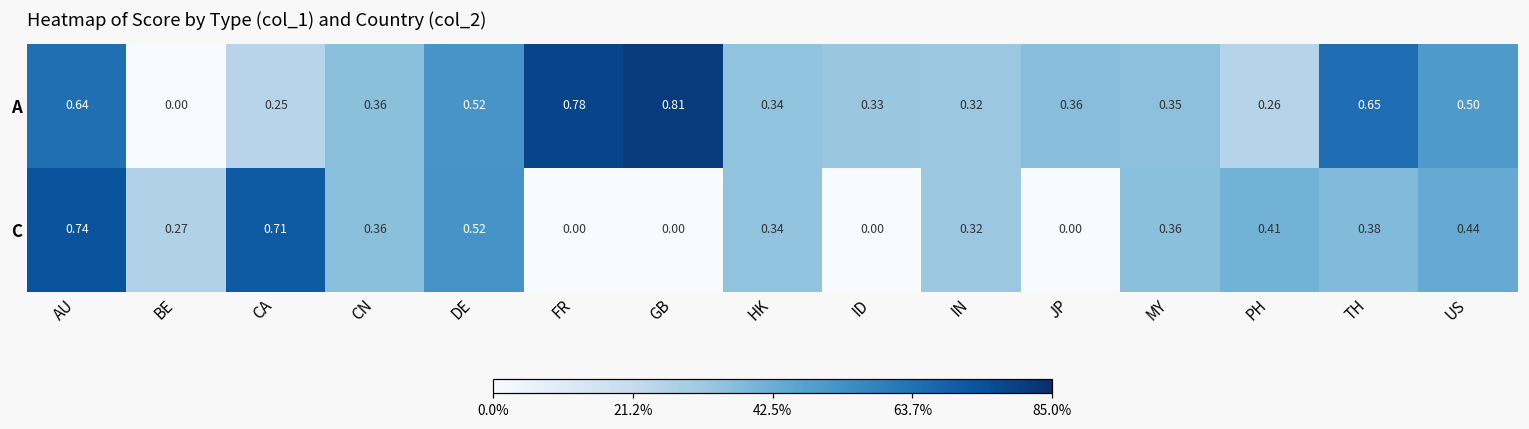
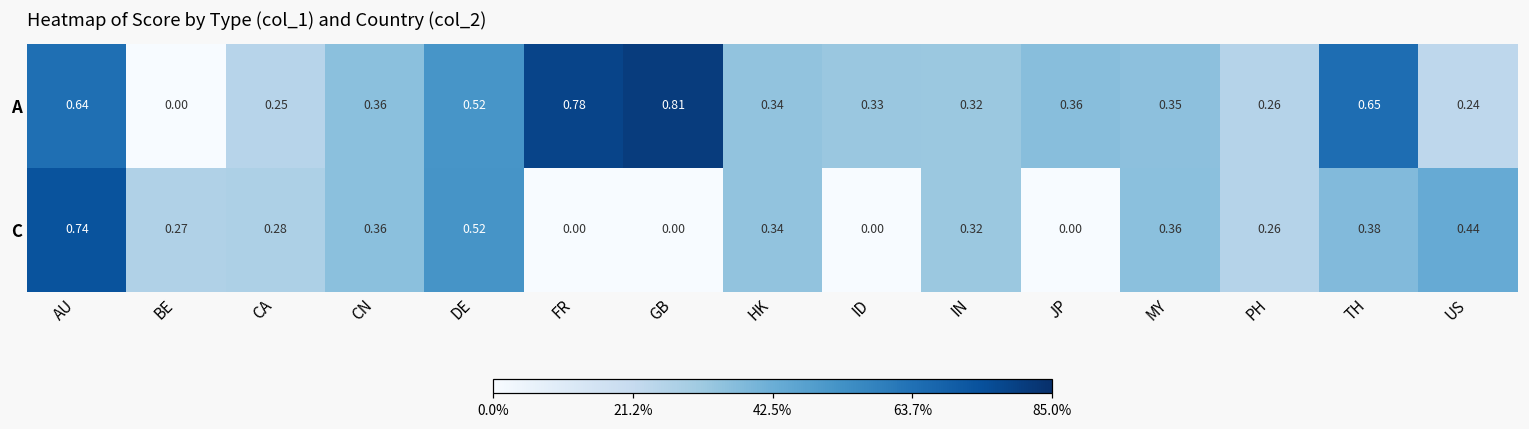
A, US: 0.50 -> 0.24
C, CA: 0.71 -> 0.28
C, PH: 0.41 -> 0.26
